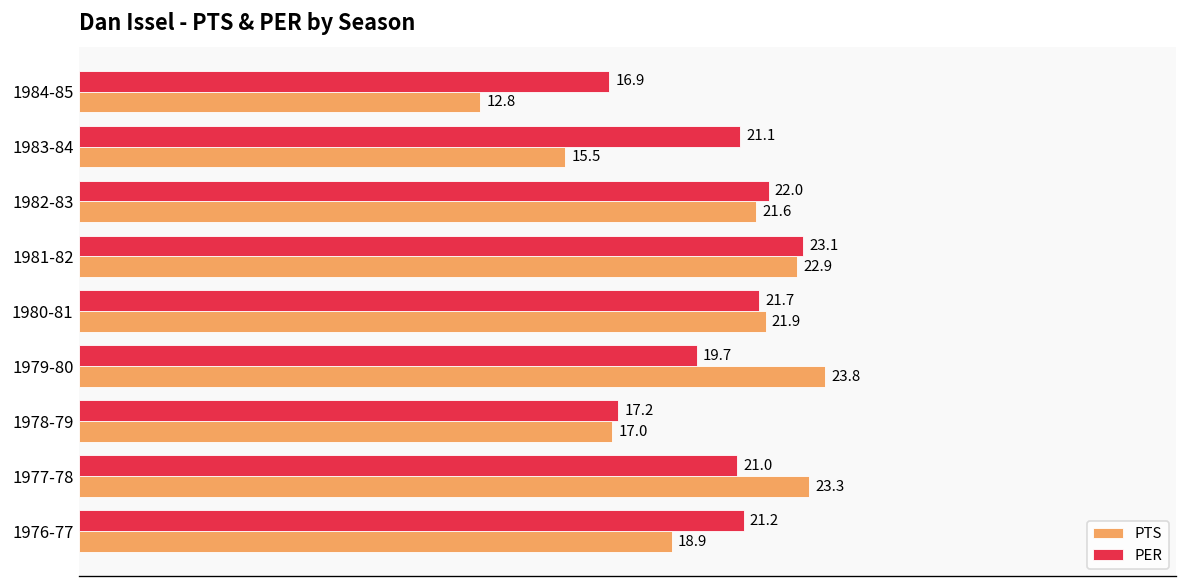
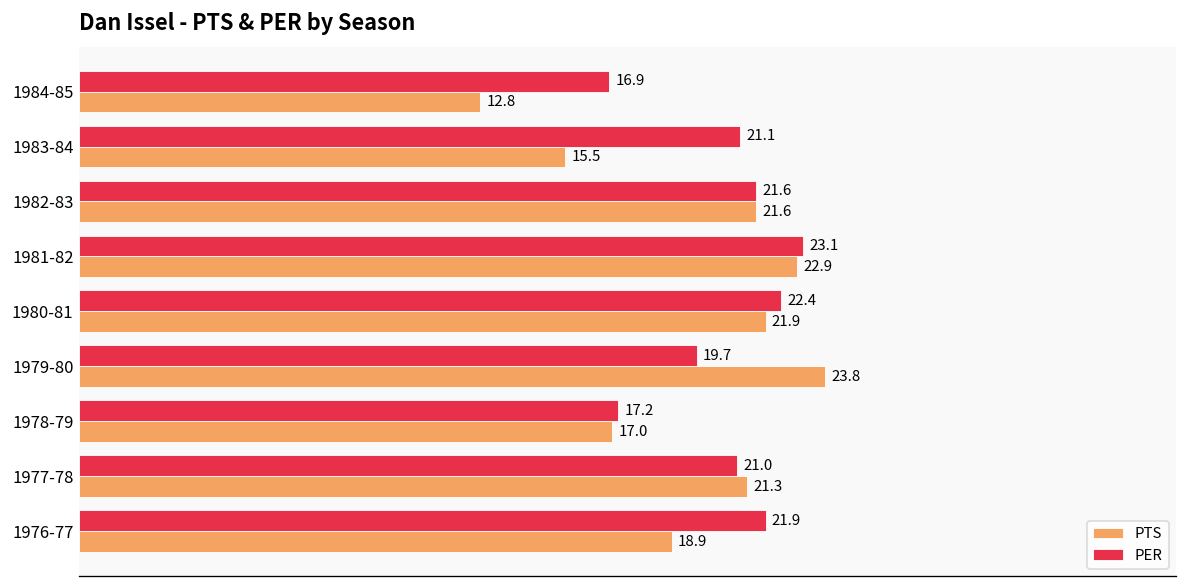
PER, 1982-83: 22.0 -> 21.6
PER, 1980-81: 21.7 -> 22.4
PTS, 1977-78: 23.3 -> 21.3
PER, 1976-77: 21.2 -> 21.9
